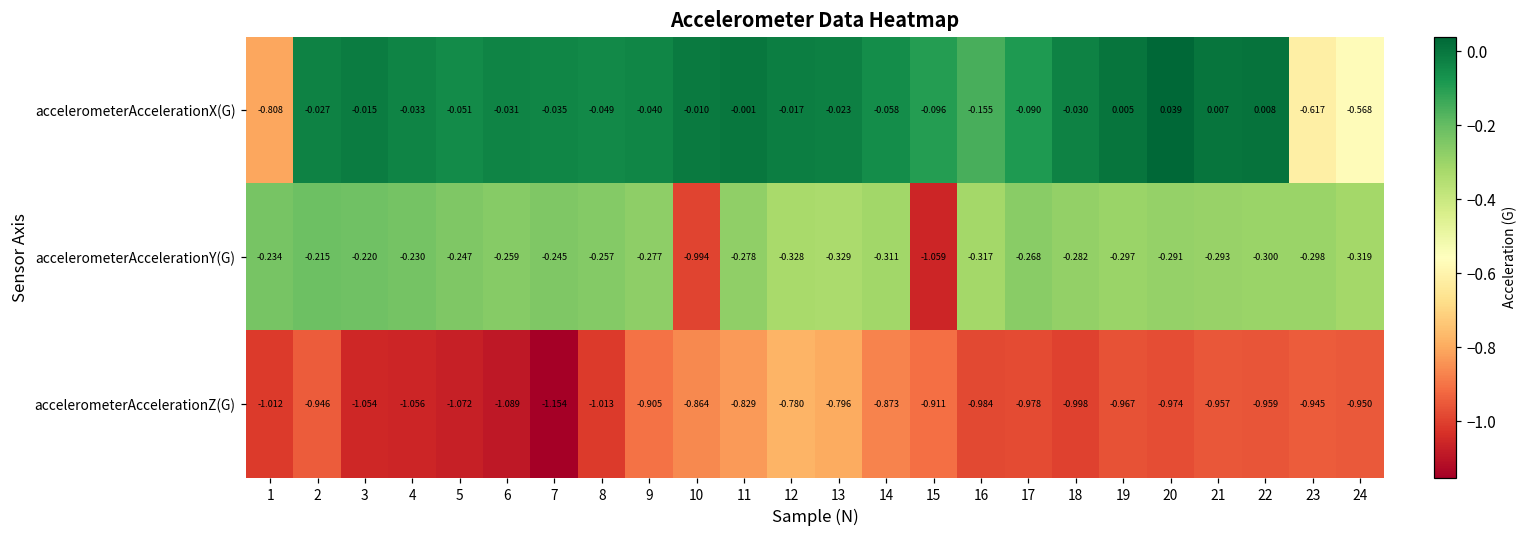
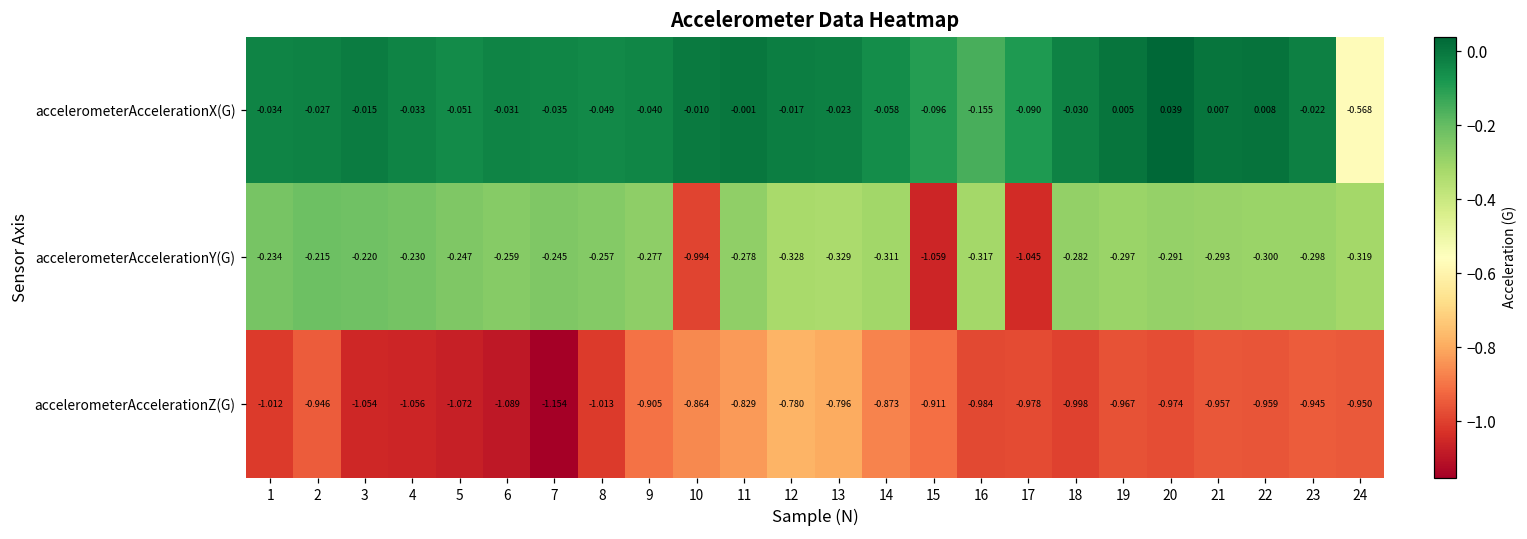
accelerometerAccelerationX(G), 1: -0.808 -> -0.034
accelerometerAccelerationX(G), 23: -0.617 -> -0.022
accelerometerAccelerationY(G), 17: -0.268 -> -1.045
